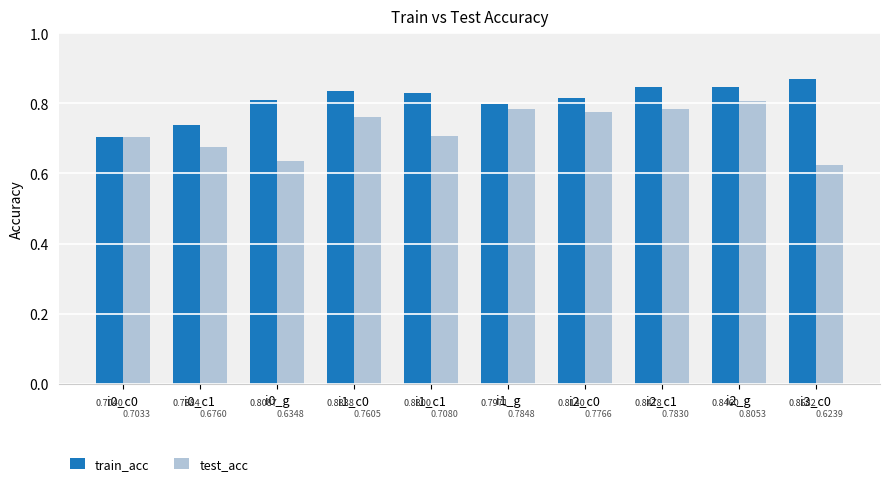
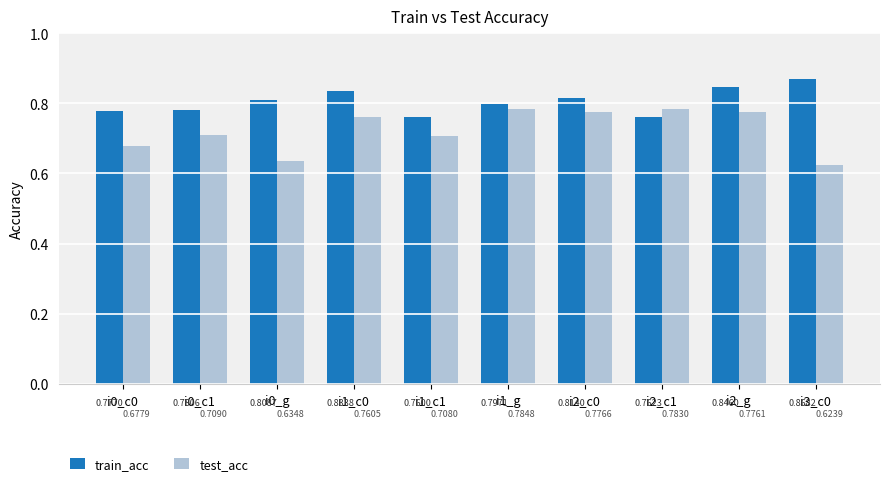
train_acc, i0_c0: 0.7040 -> 0.7770
test_acc, i0_c0: 0.7033 -> 0.6779
train_acc, i0_c1: 0.7384 -> 0.7806
test_acc, i0_c1: 0.6760 -> 0.7090
train_acc, i1_c1: 0.8300 -> 0.7600
train_acc, i2_c1: 0.8478 -> 0.7623
test_acc, i2_g: 0.8053 -> 0.7761
